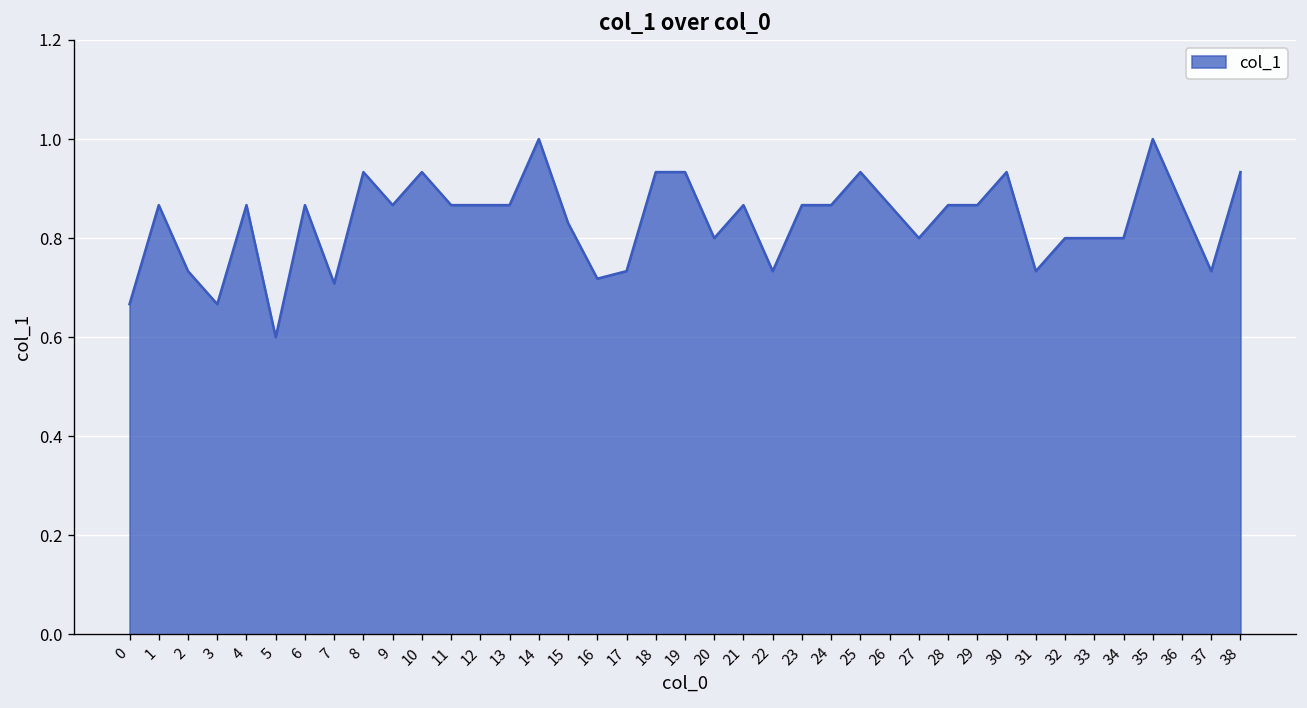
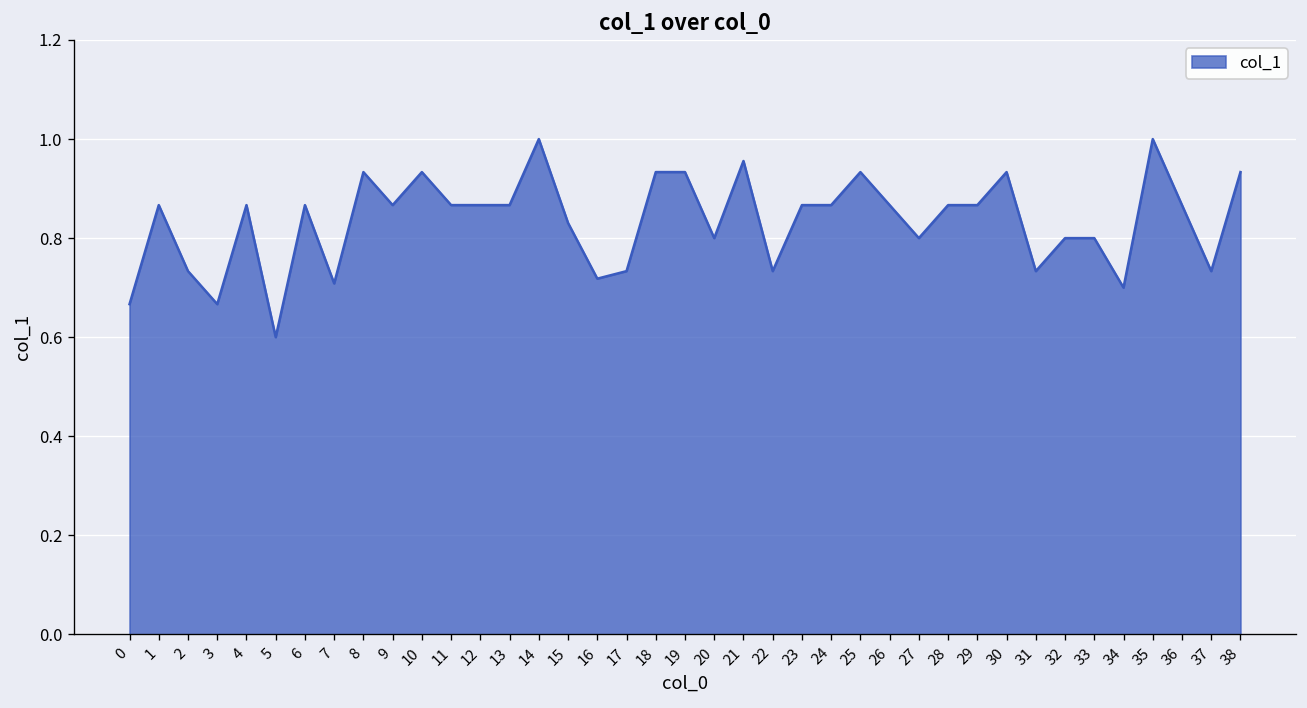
21: 0.87 -> 0.96
34: 0.8 -> 0.7
